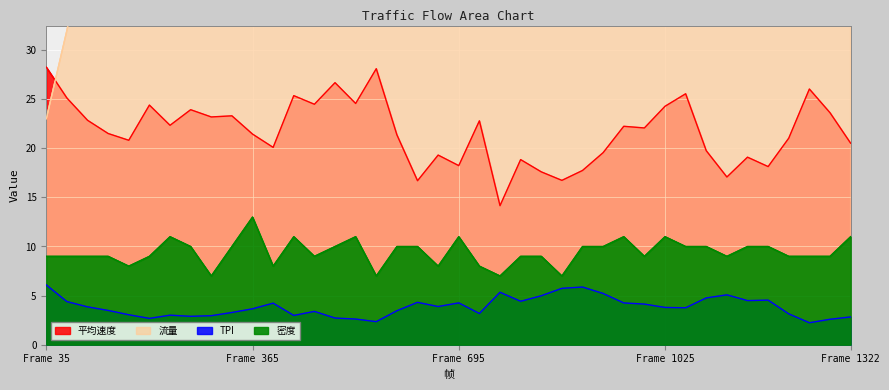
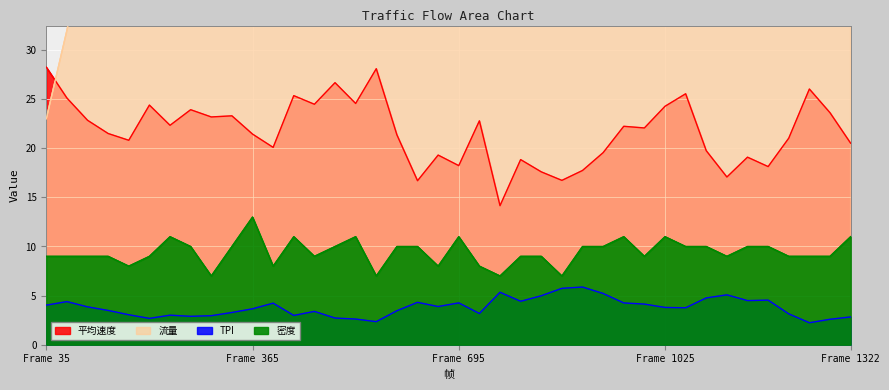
TPI, Frame 35: 6 -> 4
